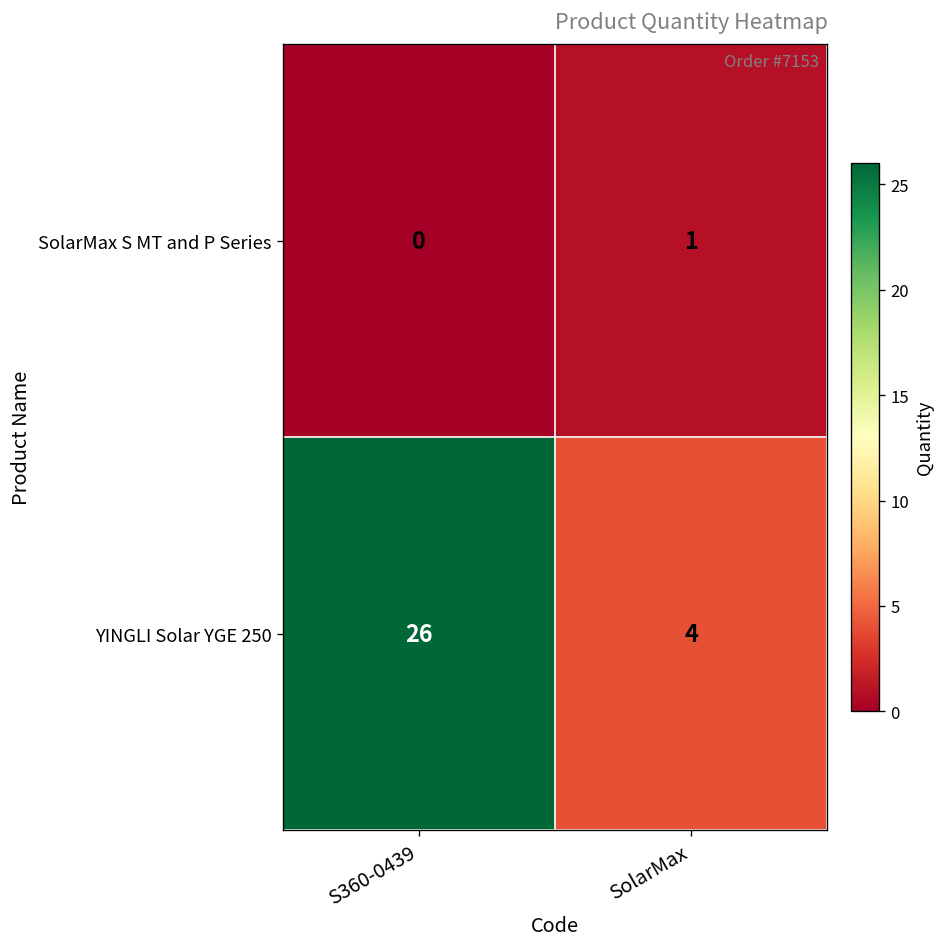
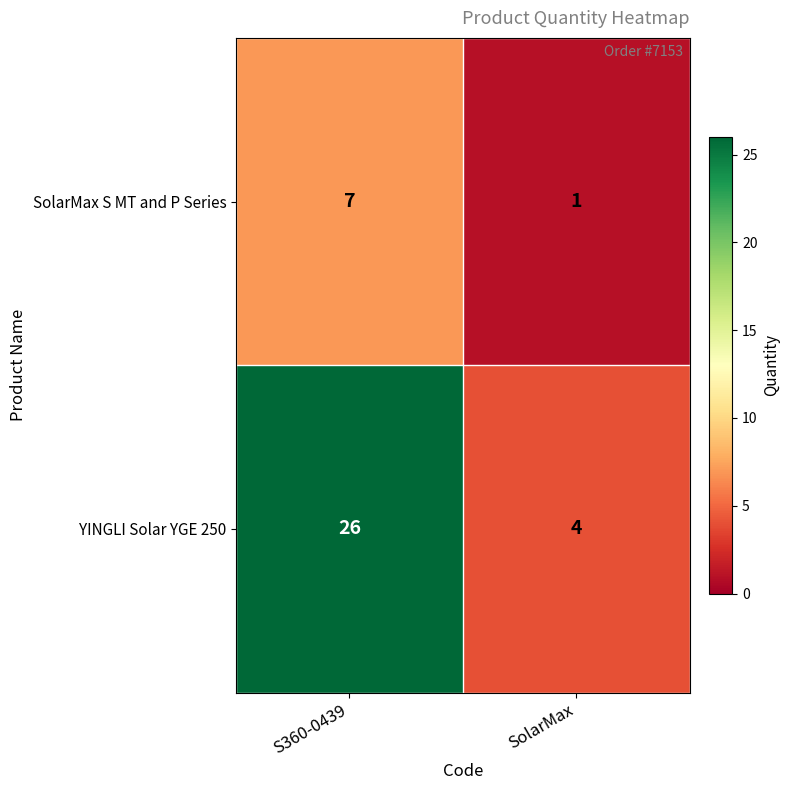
SolarMax S MT and P Series, S360-0439: 0 -> 7
